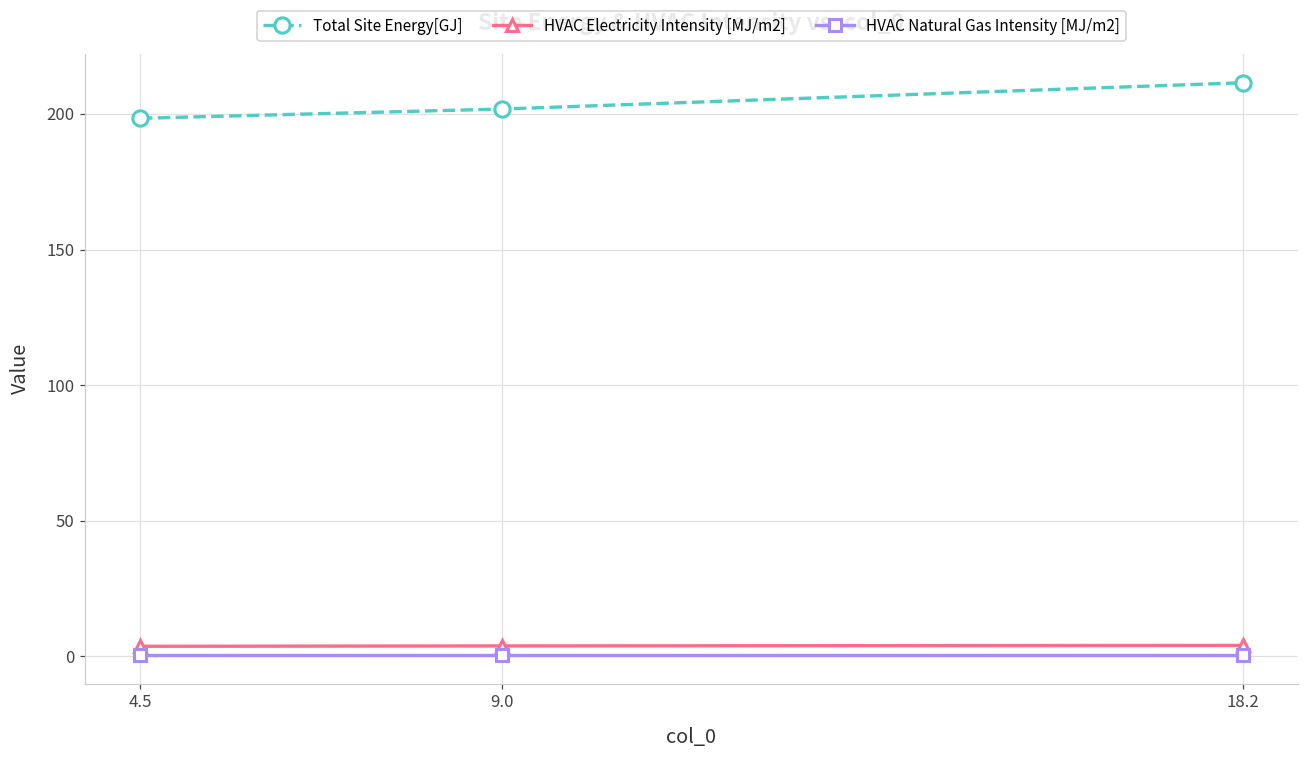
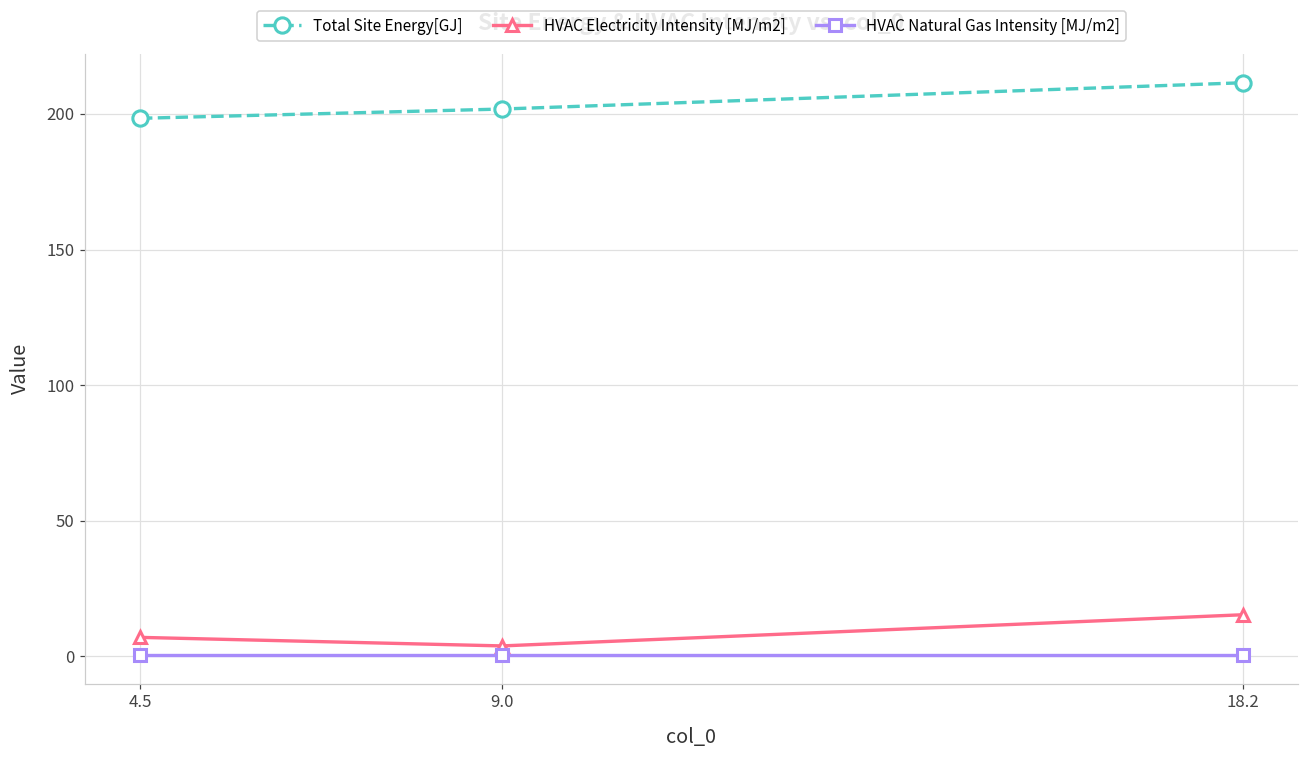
HVAC Electricity Intensity [MJ/m2], 4.5: 4 -> 7
HVAC Electricity Intensity [MJ/m2], 18.2: 4 -> 15
